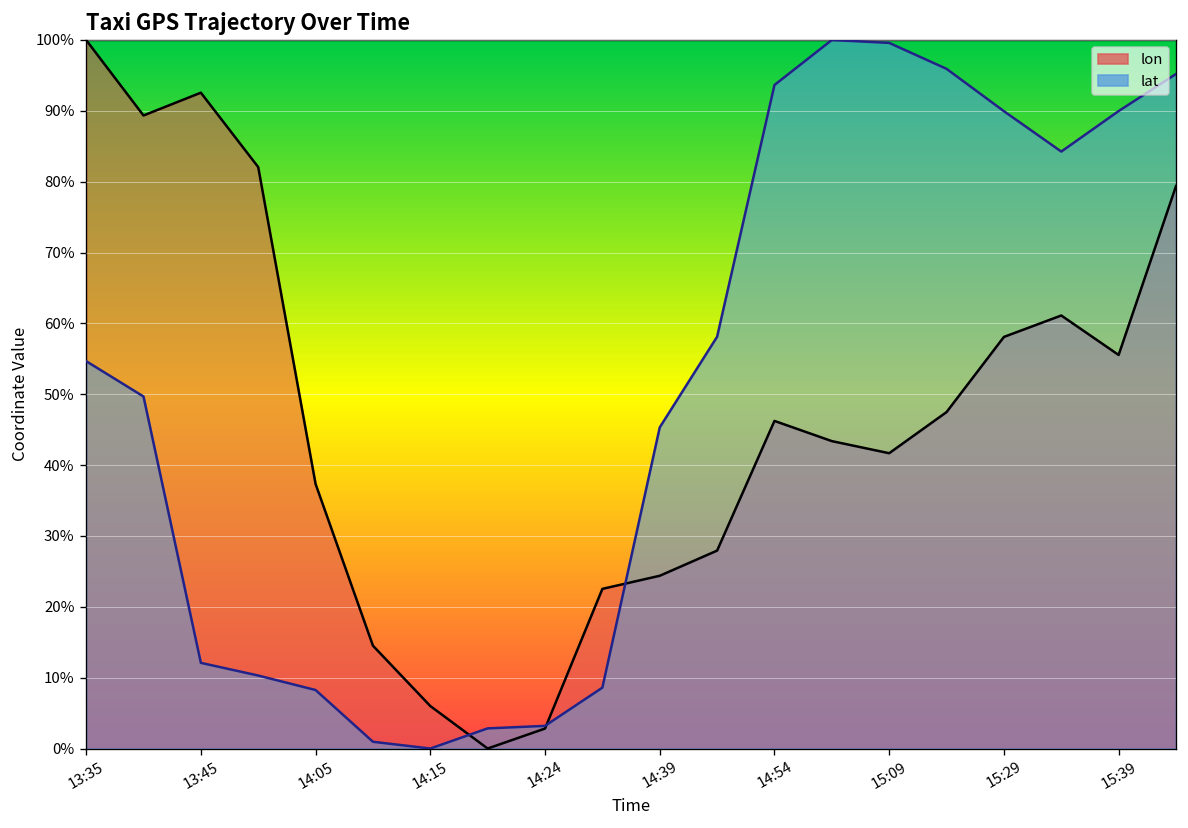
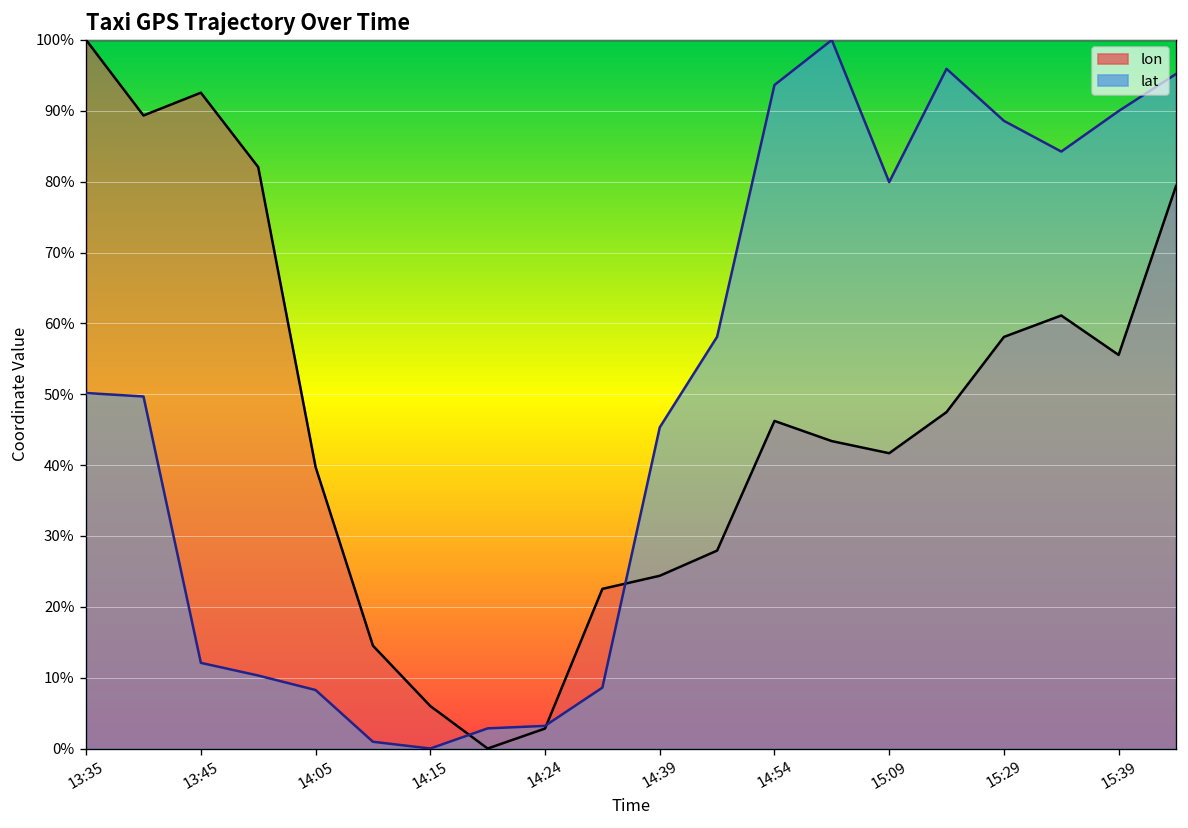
lat, 13:35: 55% -> 50%
lon, 14:05: 37% -> 40%
lat, 15:09: 100% -> 80%
lat, 15:29: 90% -> 89%
